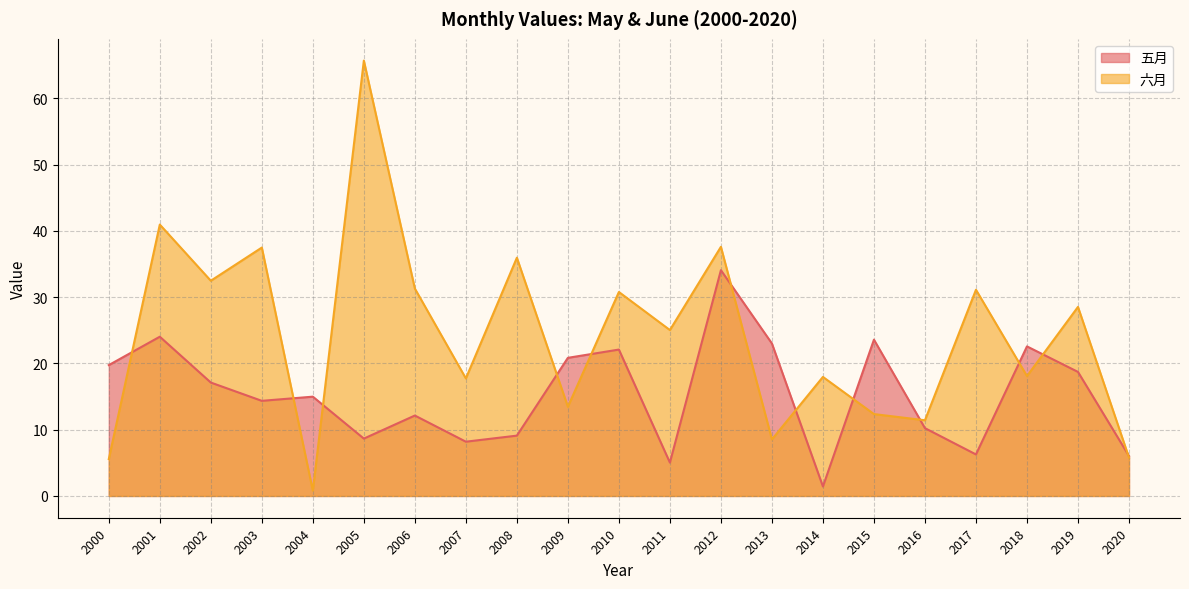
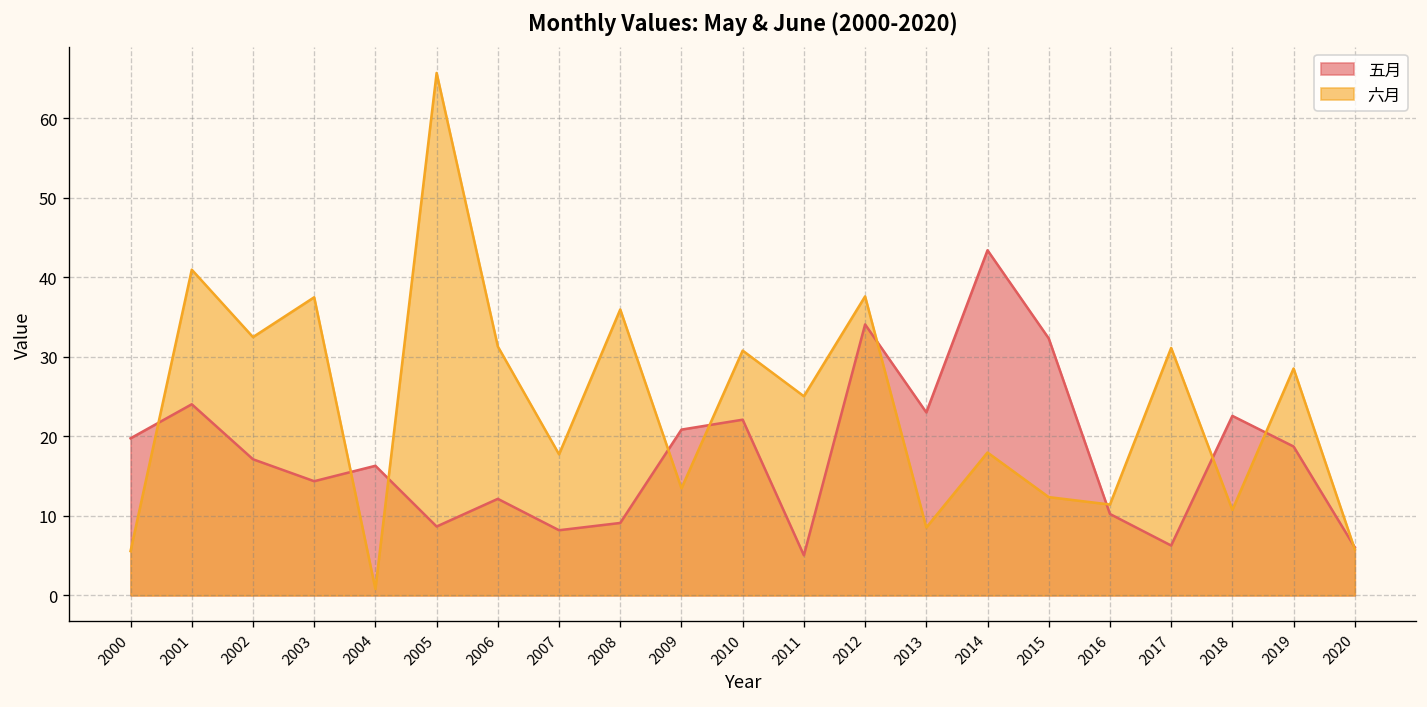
五月, 2004: 15 -> 16
五月, 2014: 1 -> 43
五月, 2015: 24 -> 32
六月, 2018: 18 -> 11
